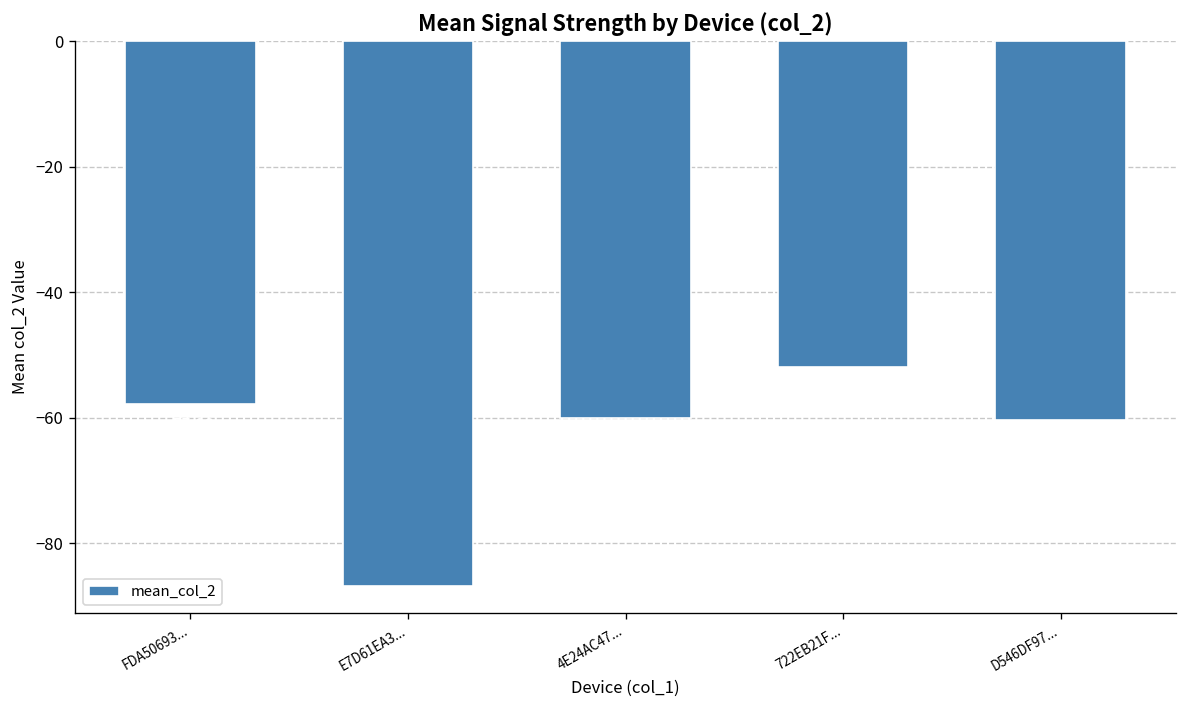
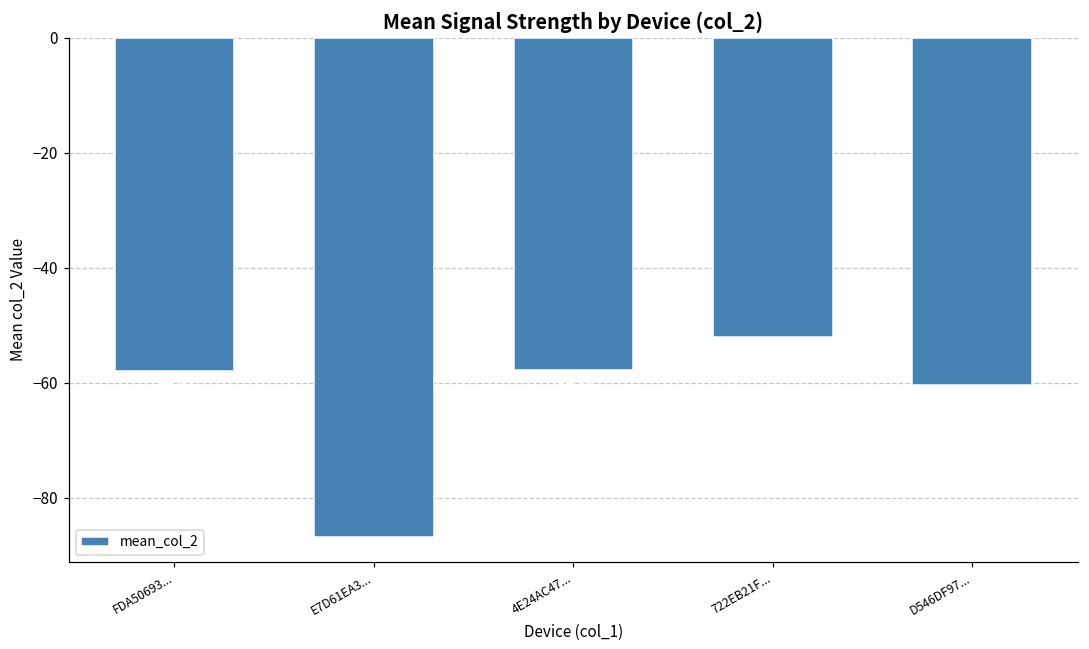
4E24AC47...: -60 -> -58
